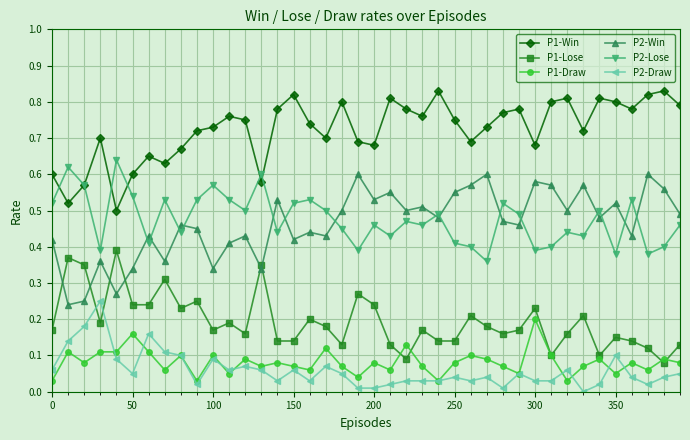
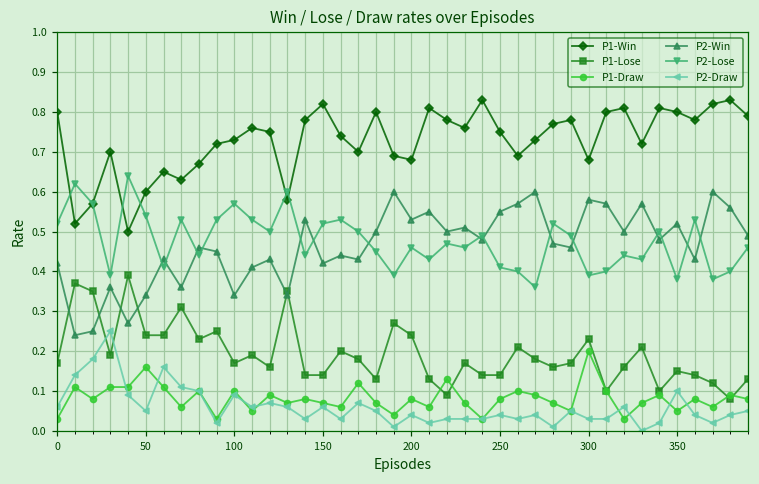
P1-Win, 0: 0.6 -> 0.8
P2-Draw, 200: 0.01 -> 0.04
